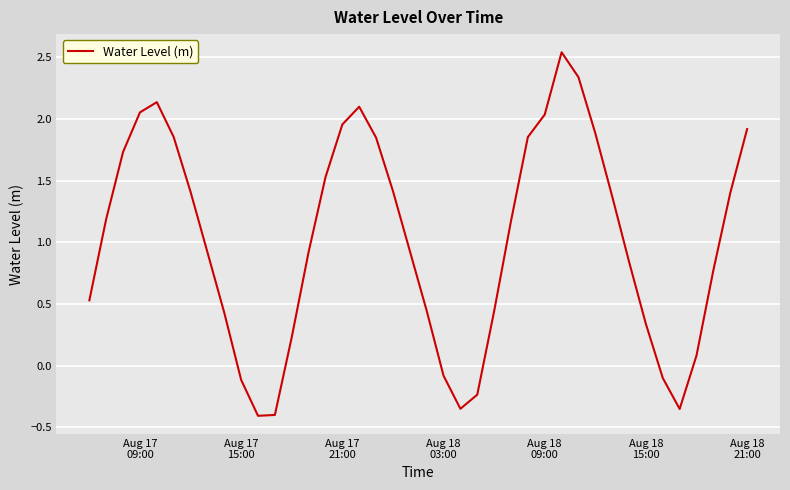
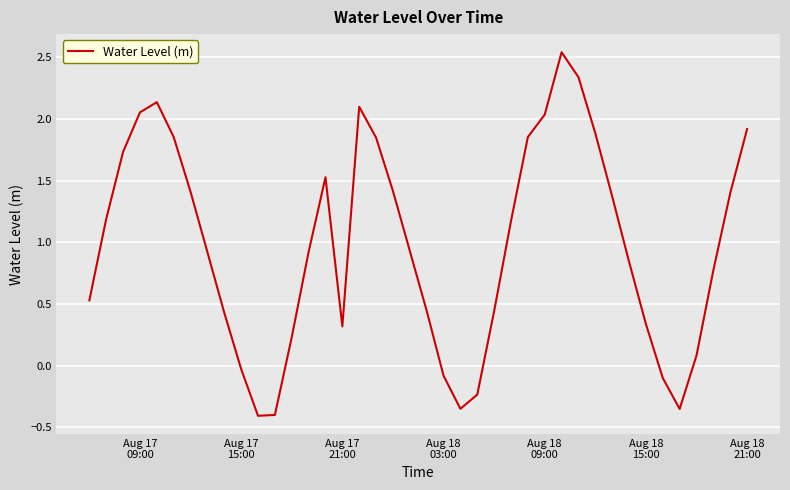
Aug 17 15:00: -0.12 -> -0.03
Aug 17 21:00: 1.96 -> 0.32
